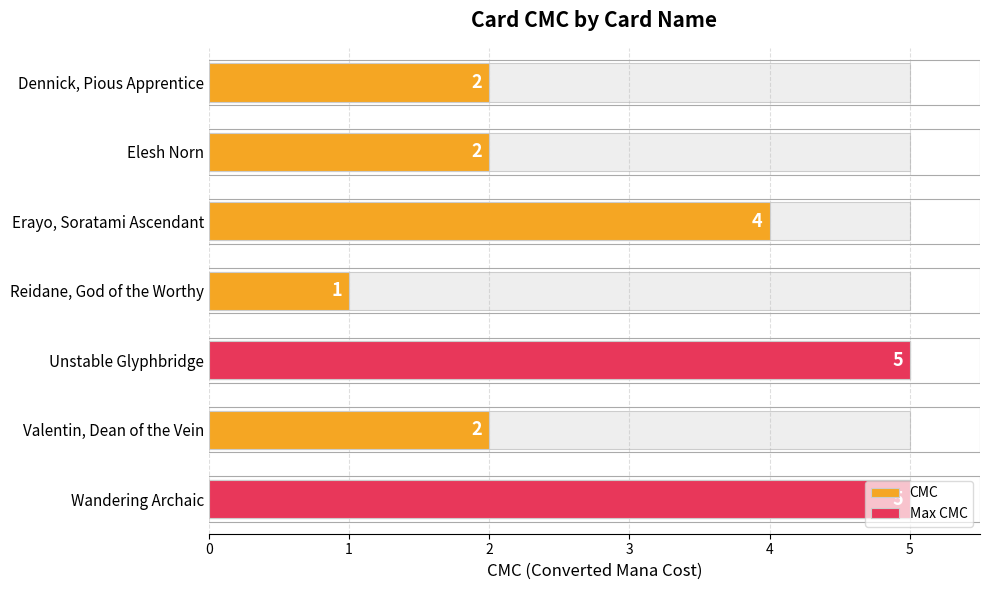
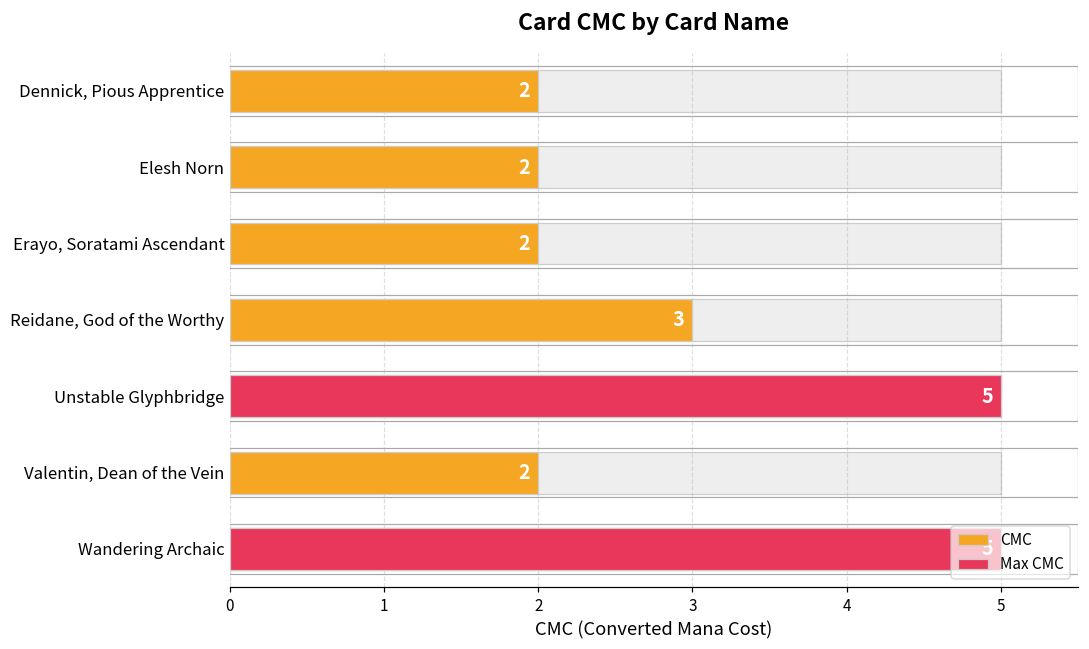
CMC, Erayo, Soratami Ascendant: 4 -> 2
CMC, Reidane, God of the Worthy: 1 -> 3
